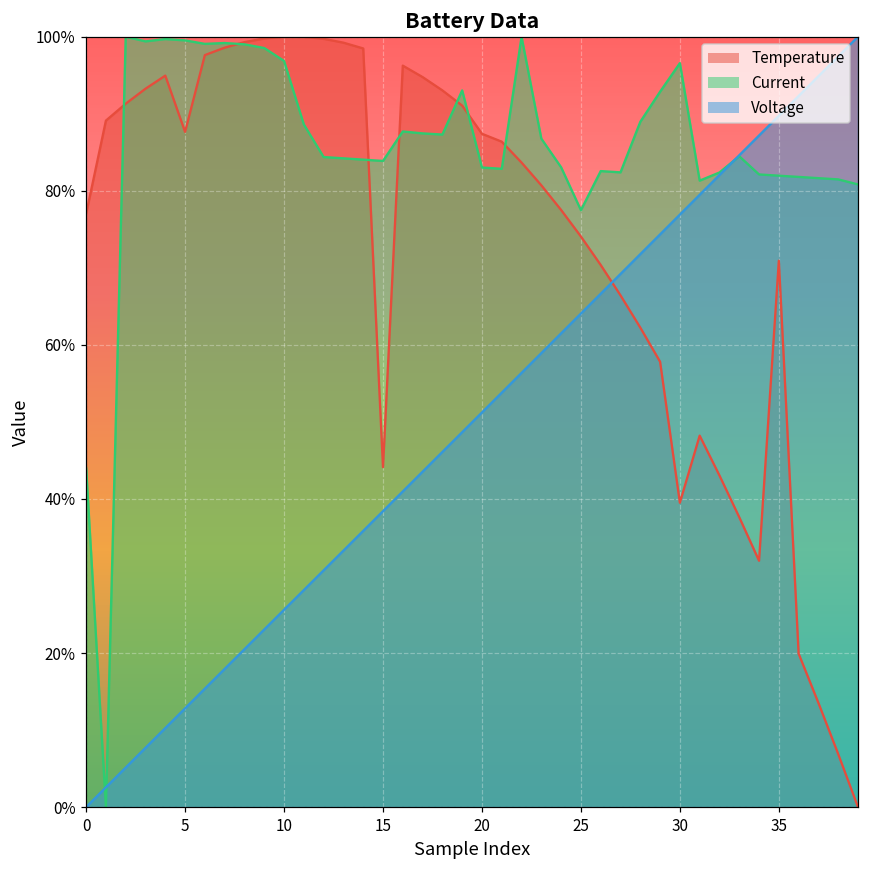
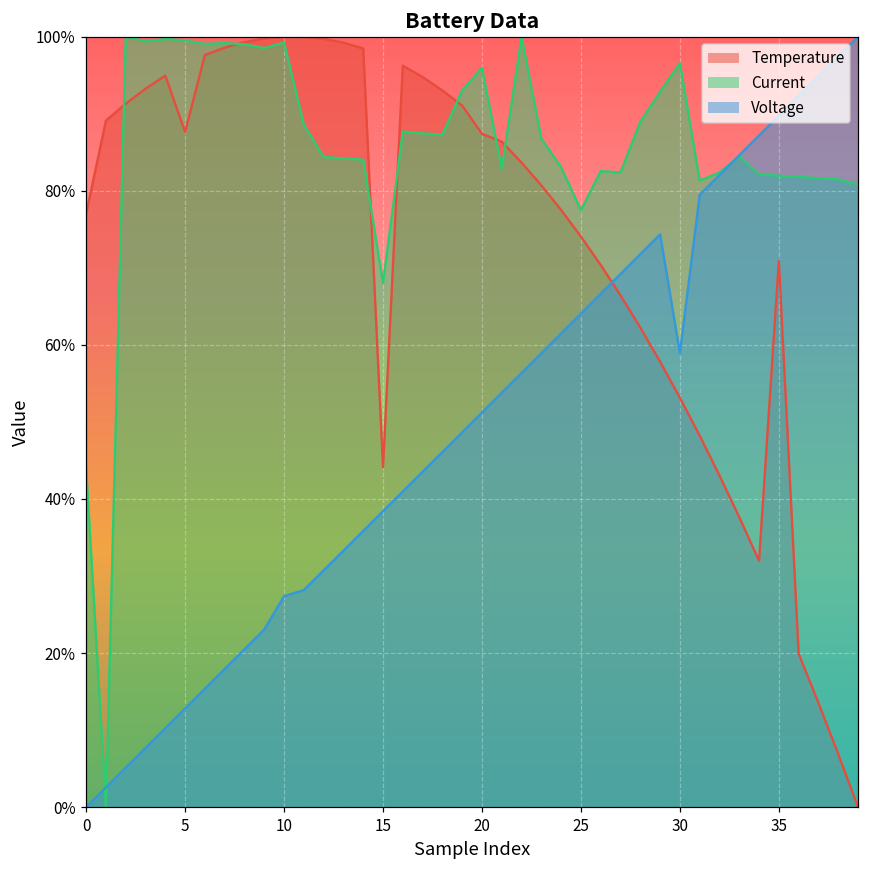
Current, 10: 97% -> 99%
Voltage, 10: 26% -> 27%
Current, 15: 84% -> 68%
Current, 20: 83% -> 96%
Temperature, 30: 40% -> 53%
Voltage, 30: 77% -> 59%
